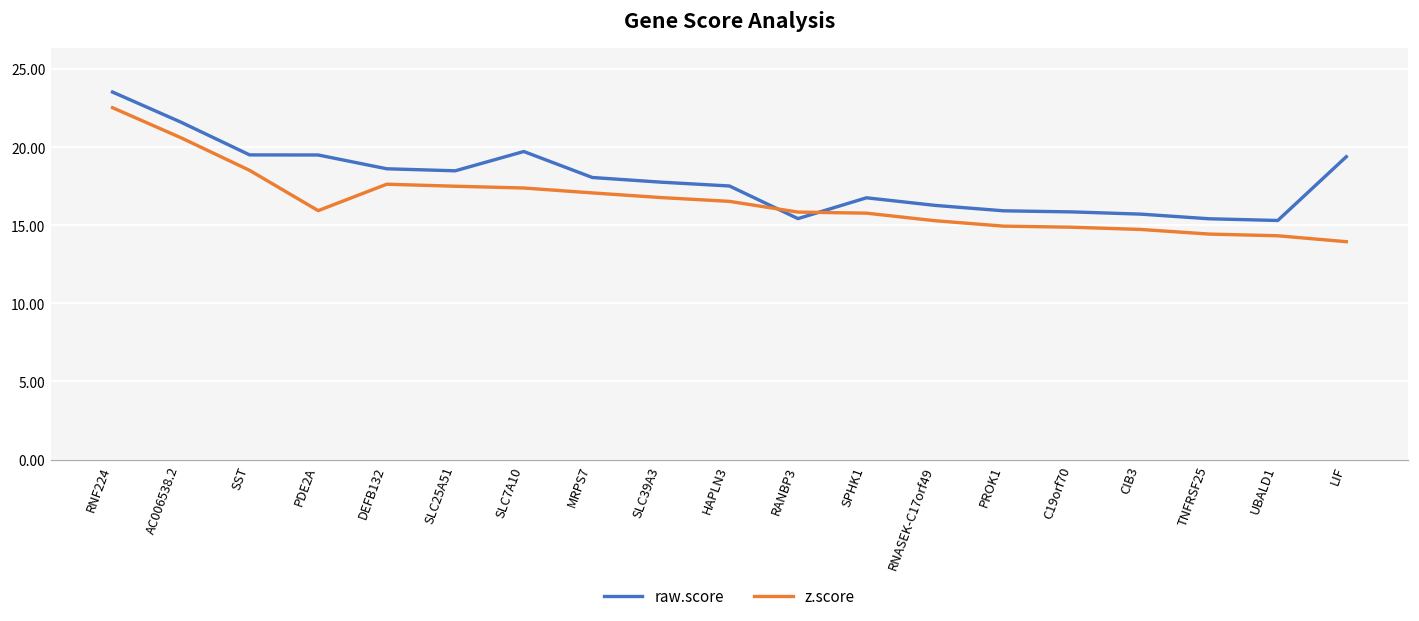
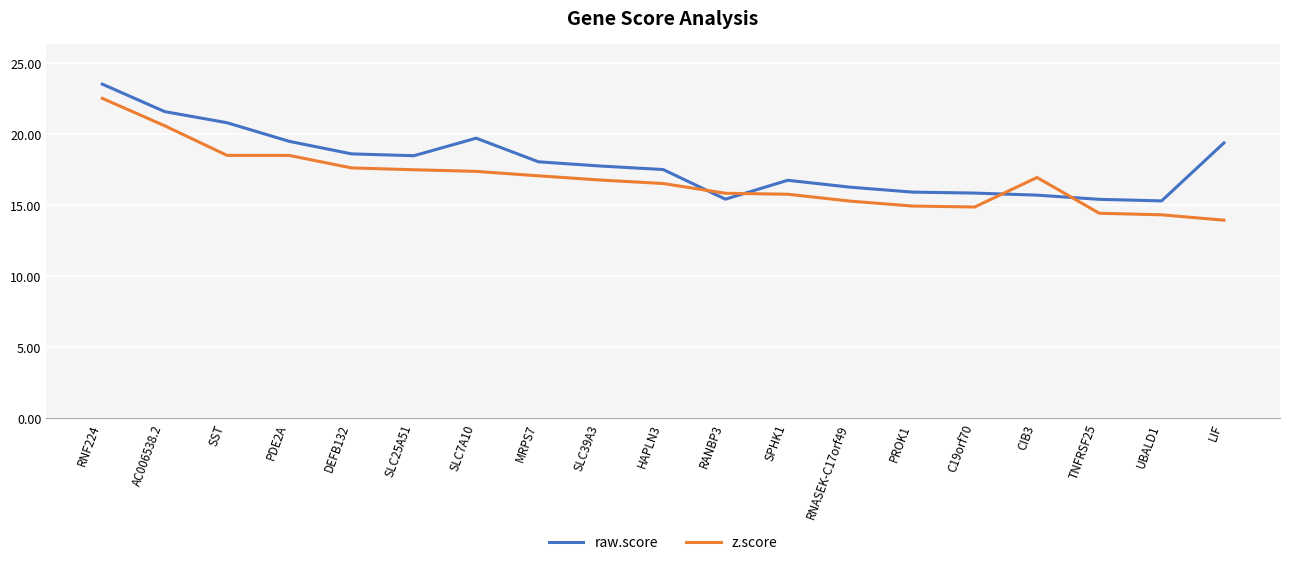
raw.score, SST: 19.5 -> 20.8
z.score, PDE2A: 15.9 -> 18.5
z.score, CIB3: 14.7 -> 17.0
